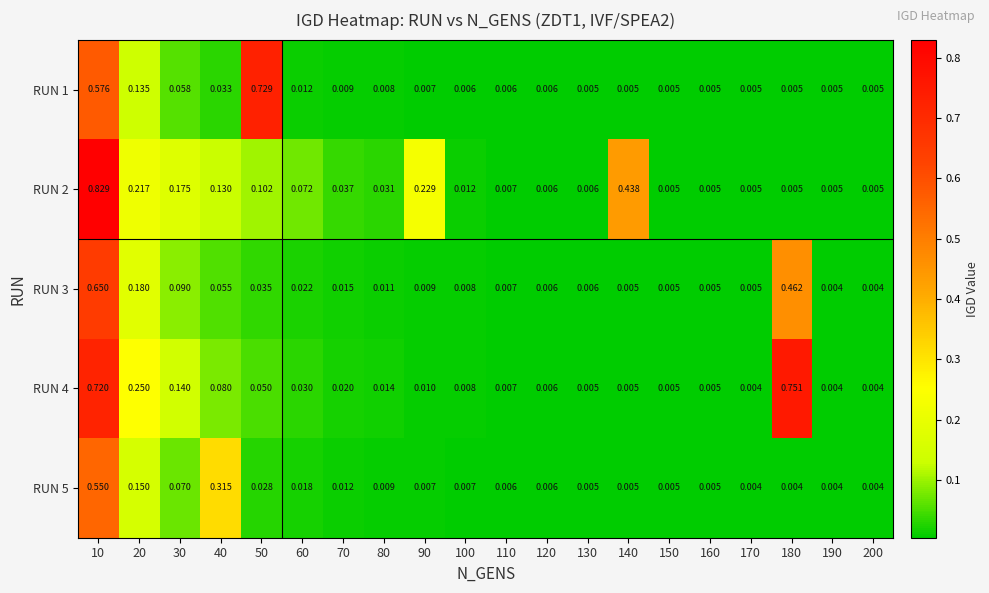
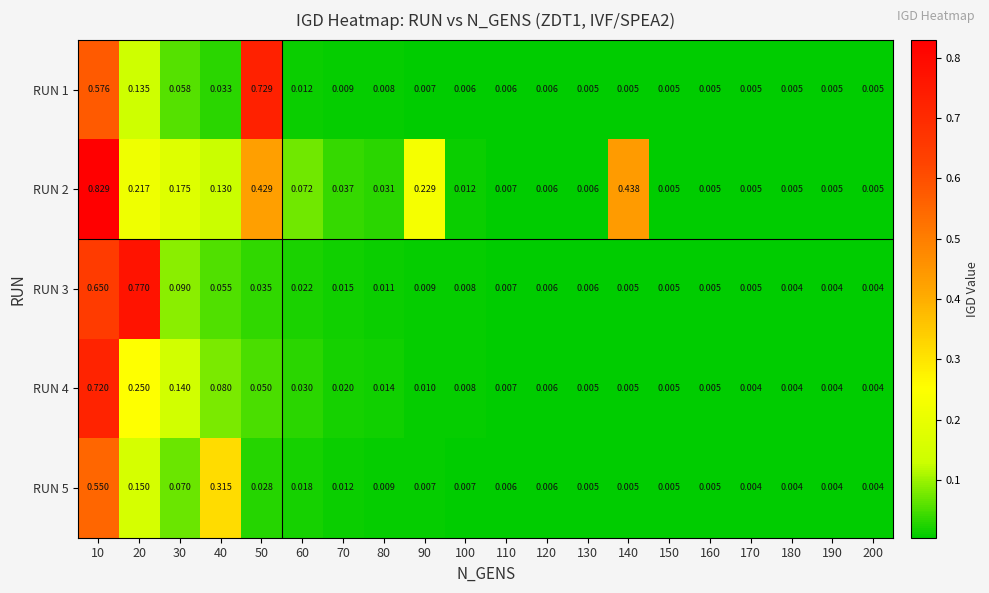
RUN 2, 50: 0.102 -> 0.429
RUN 3, 20: 0.180 -> 0.770
RUN 3, 180: 0.462 -> 0.004
RUN 4, 180: 0.751 -> 0.004
